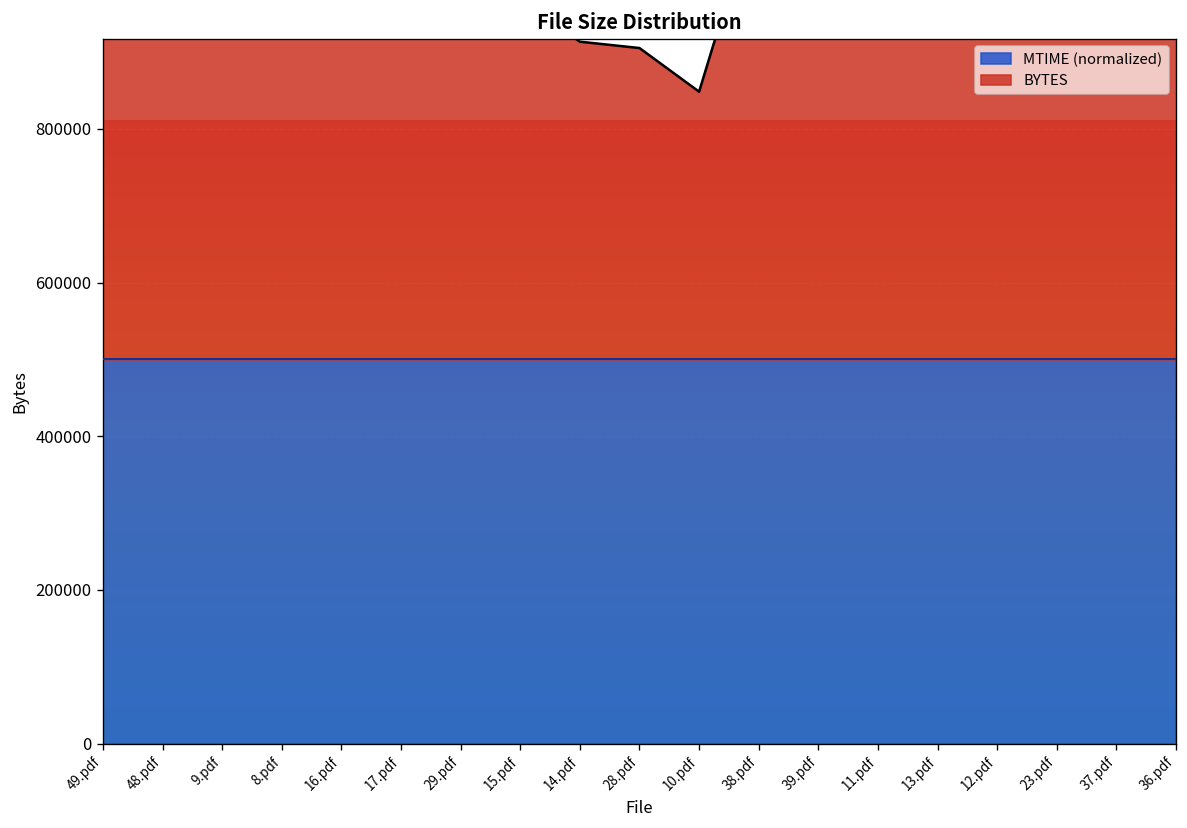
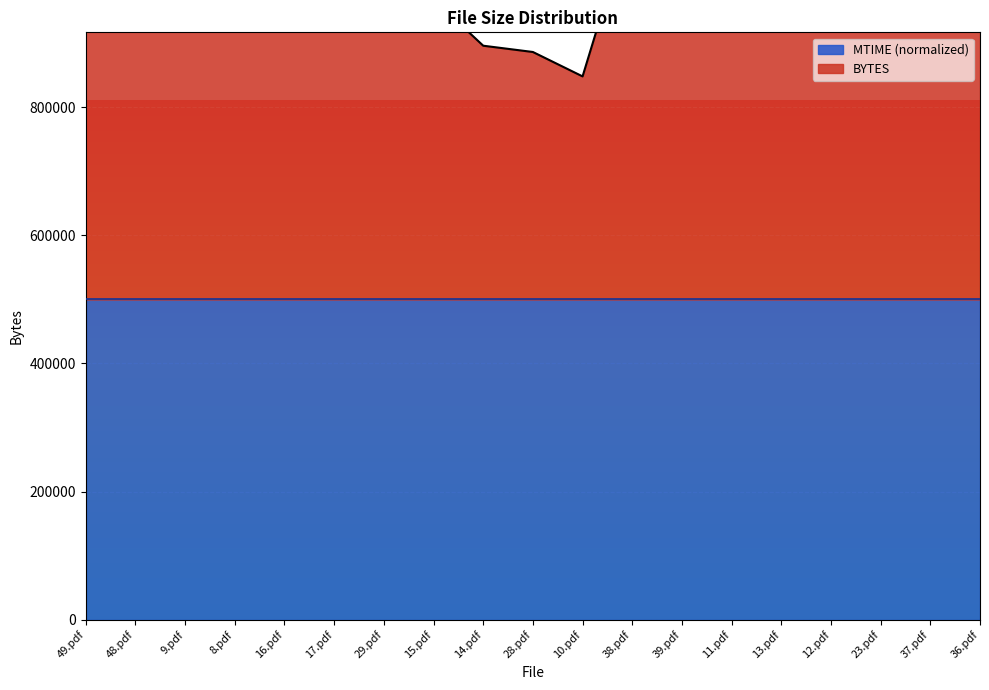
BYTES, 14.pdf: 910000 -> 900000
BYTES, 28.pdf: 910000 -> 890000
